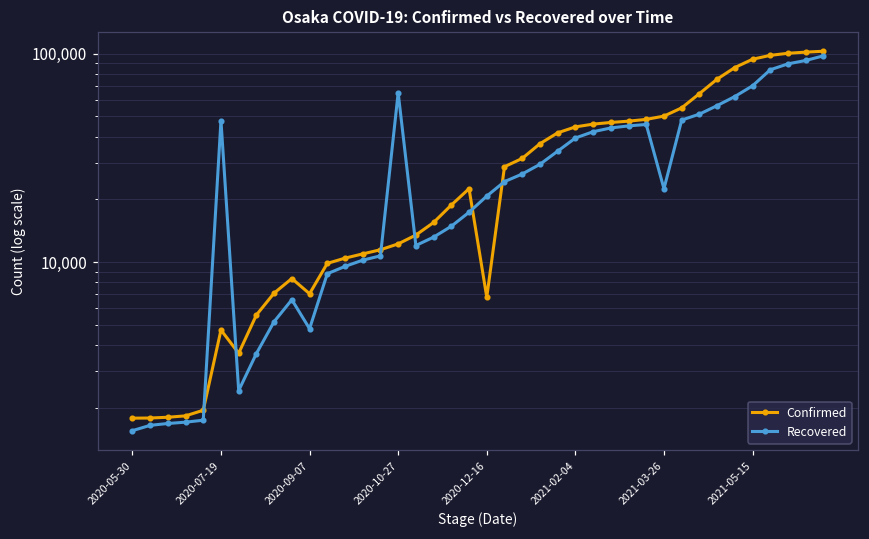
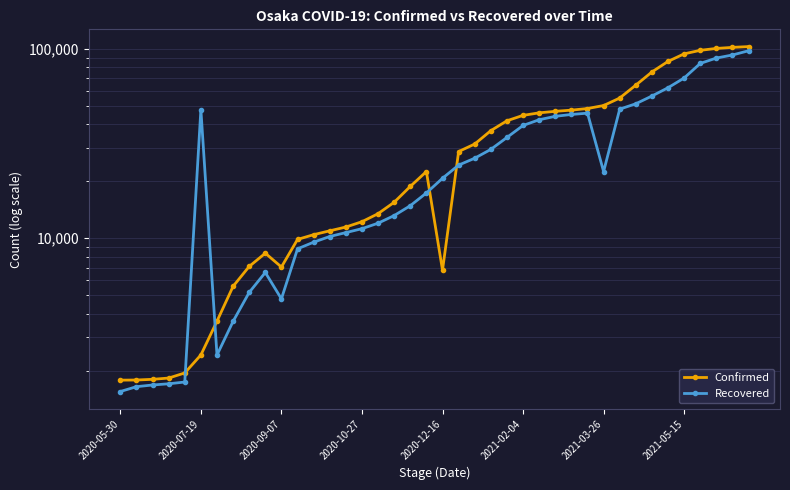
Confirmed, 2020-07-19: 4,700 -> 2,400
Recovered, 2020-10-27: 65,000 -> 11,000
